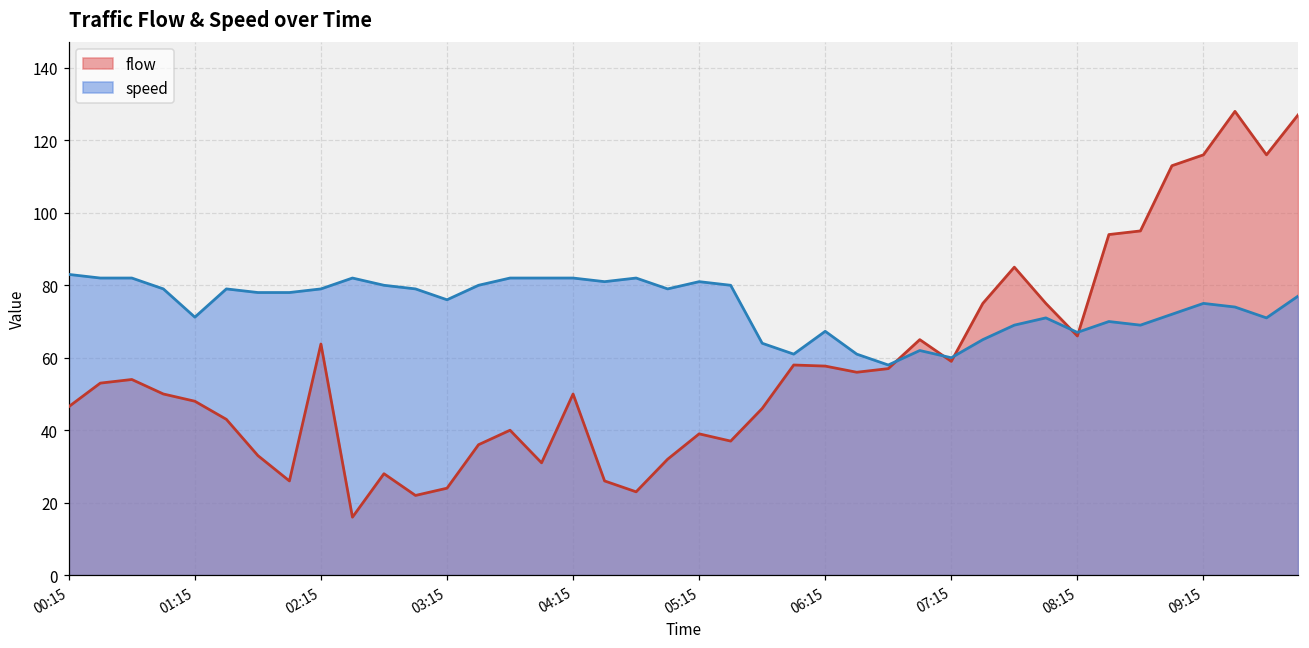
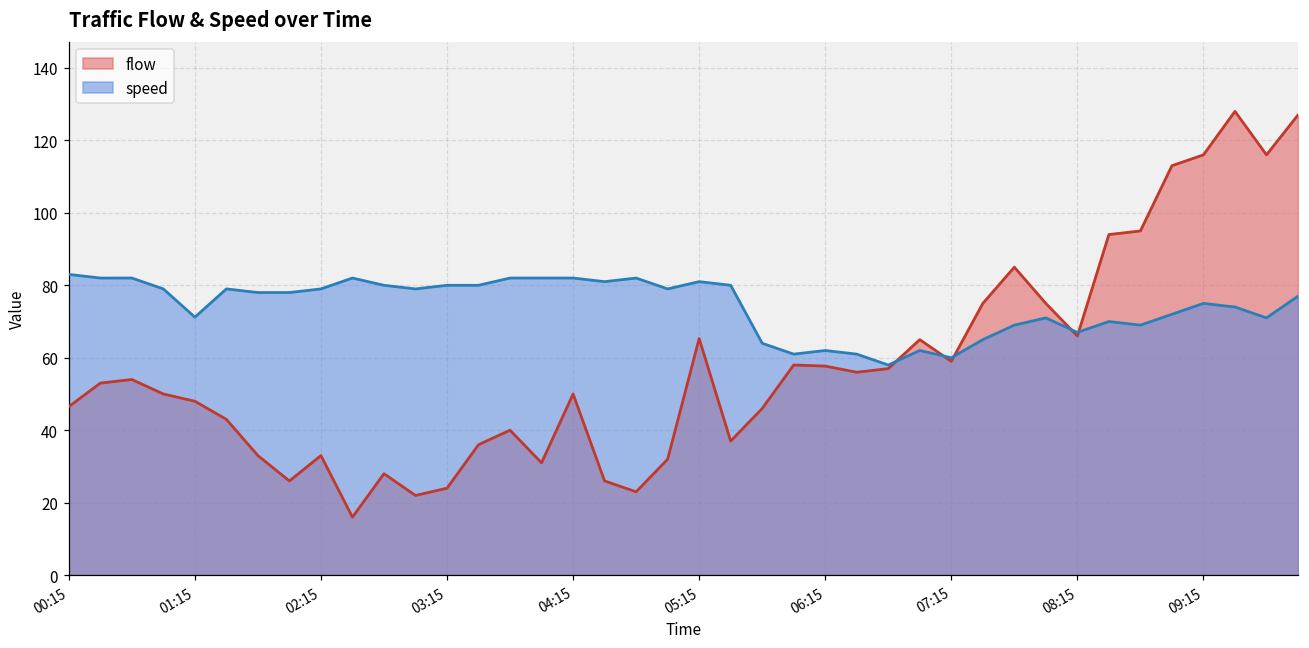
flow, 02:15: 64 -> 33
speed, 03:15: 76 -> 80
flow, 05:15: 39 -> 65
speed, 06:15: 67 -> 62
